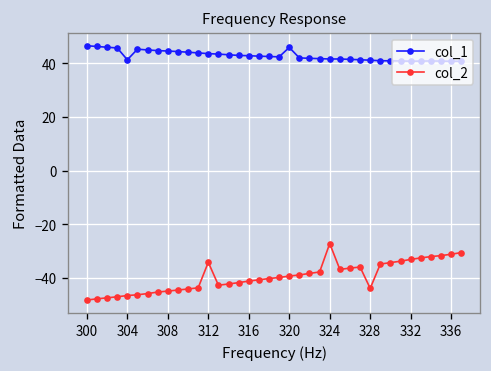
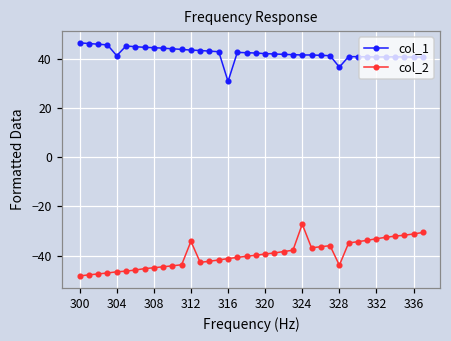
col_1, 316: 43 -> 31
col_1, 320: 46 -> 42
col_1, 328: 41 -> 37
